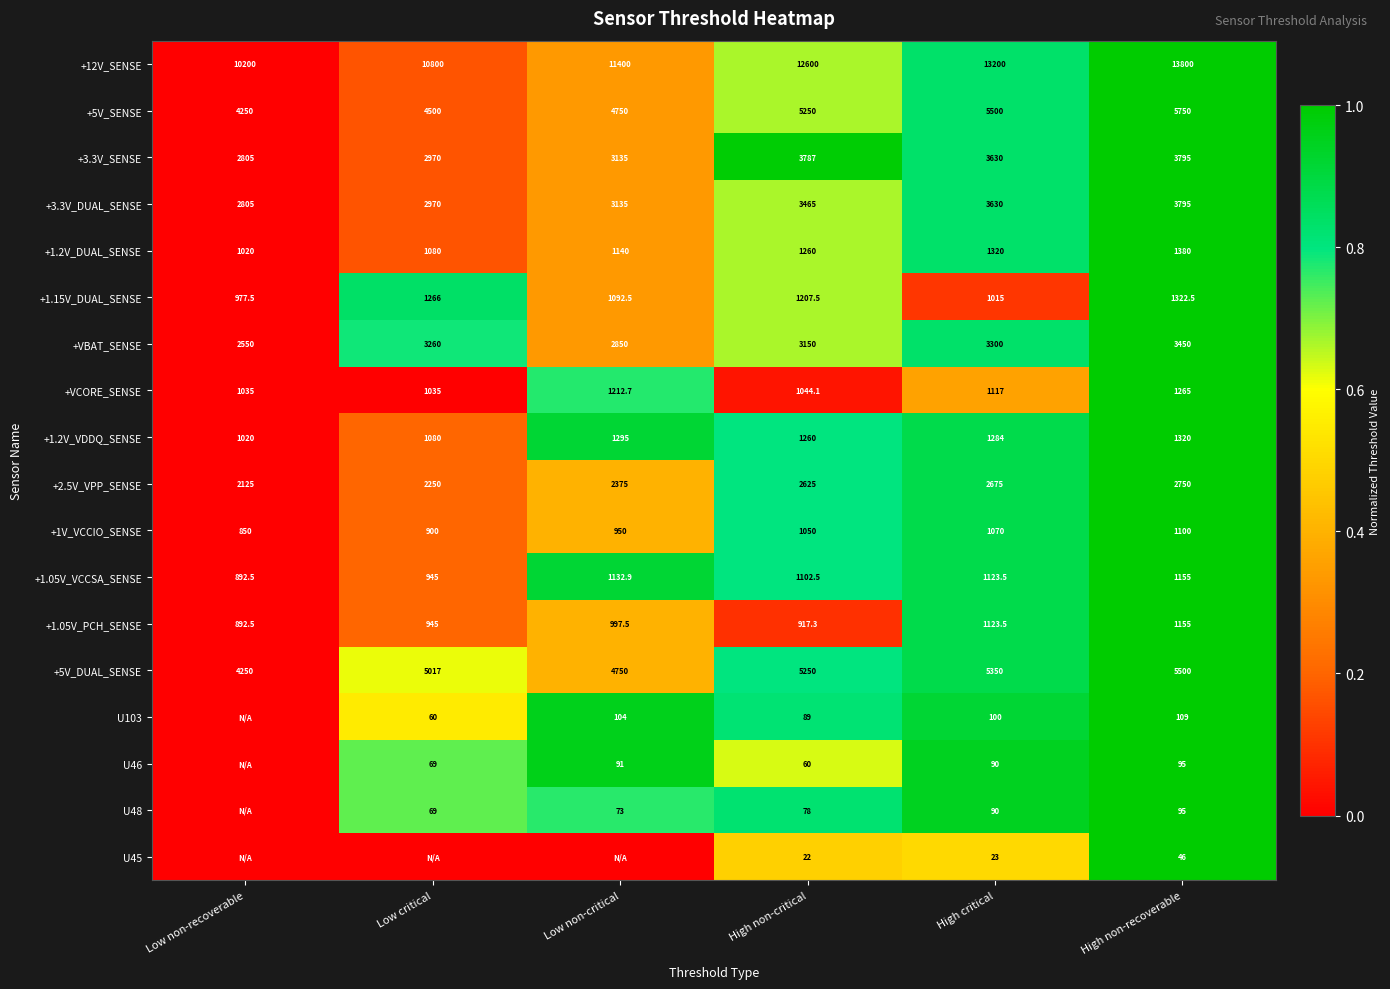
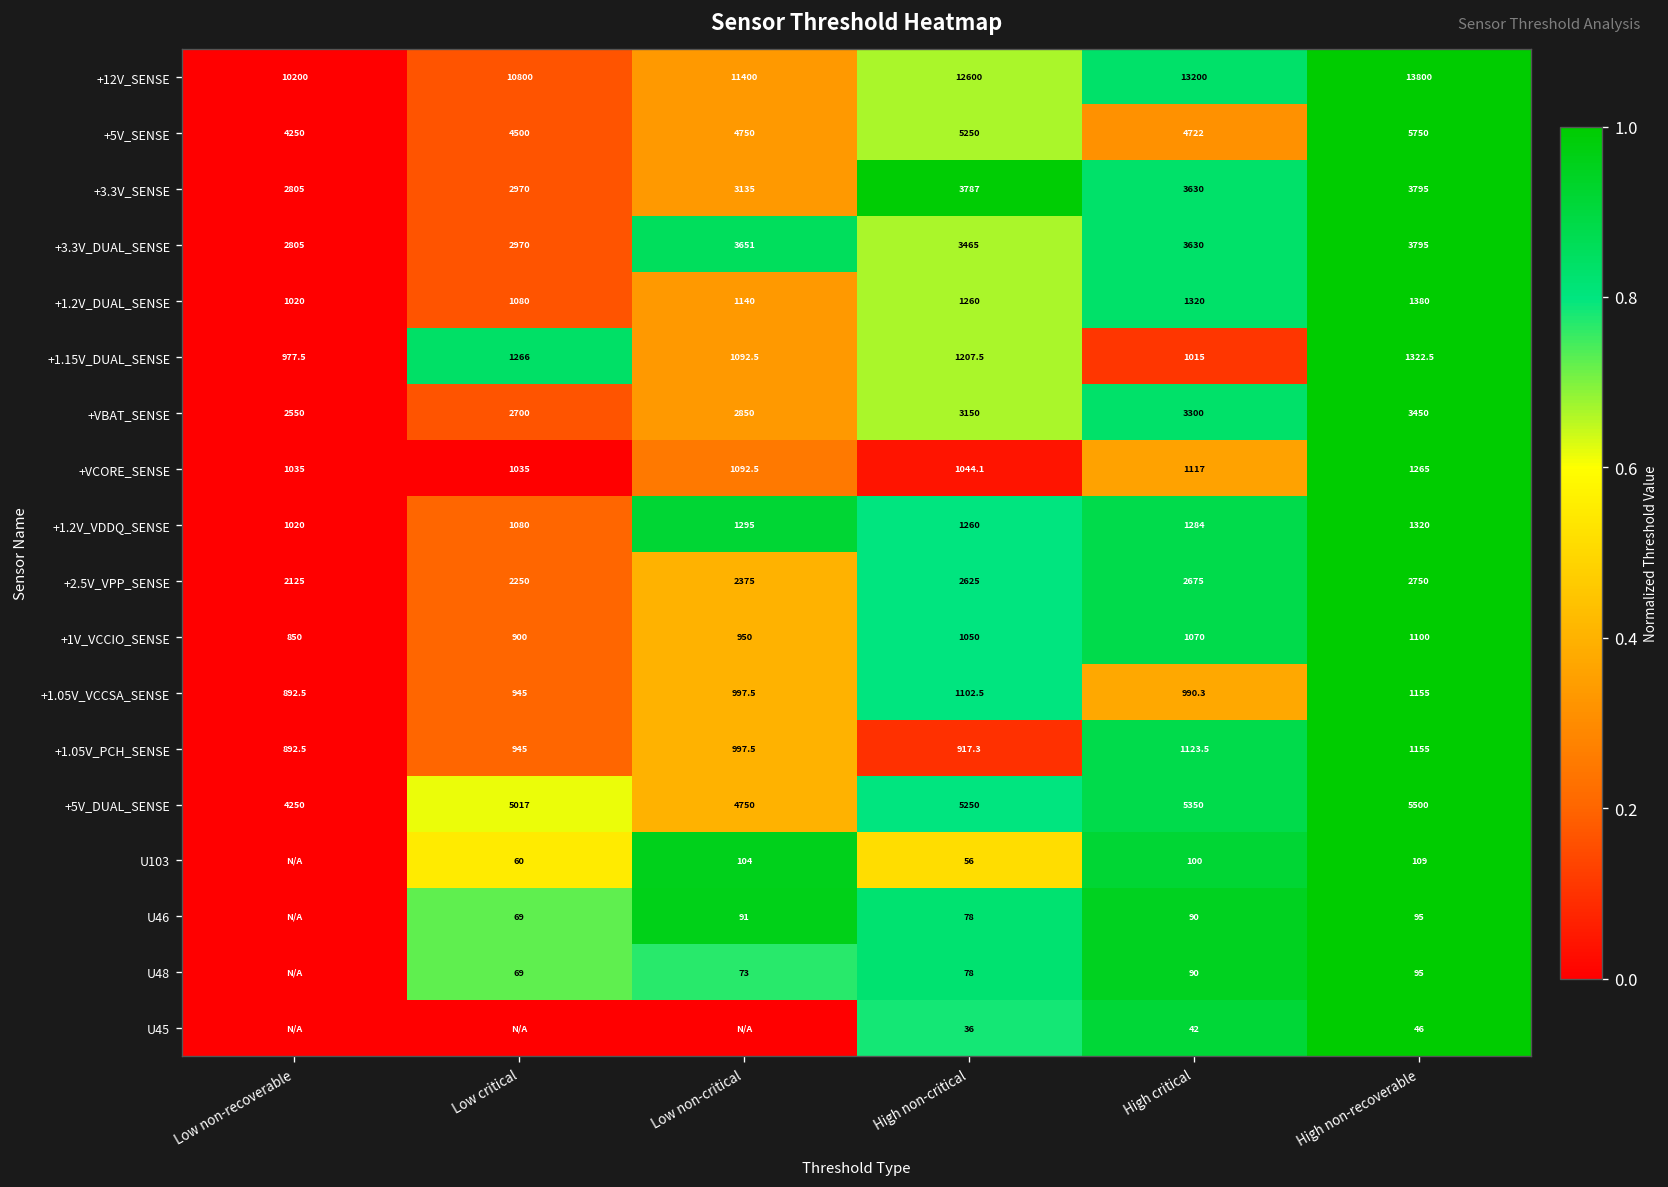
+5V_SENSE, High critical: 5500 -> 4722
+3.3V_DUAL_SENSE, Low non-critical: 3135 -> 3651
+VBAT_SENSE, Low critical: 3260 -> 2700
+VCORE_SENSE, Low non-critical: 1212.7 -> 1092.5
+1.05V_VCCSA_SENSE, Low non-critical: 1132.9 -> 997.5
+1.05V_VCCSA_SENSE, High critical: 1123.5 -> 990.3
U103, High non-critical: 89 -> 56
U46, High non-critical: 60 -> 78
U45, High non-critical: 22 -> 36
U45, High critical: 23 -> 42
